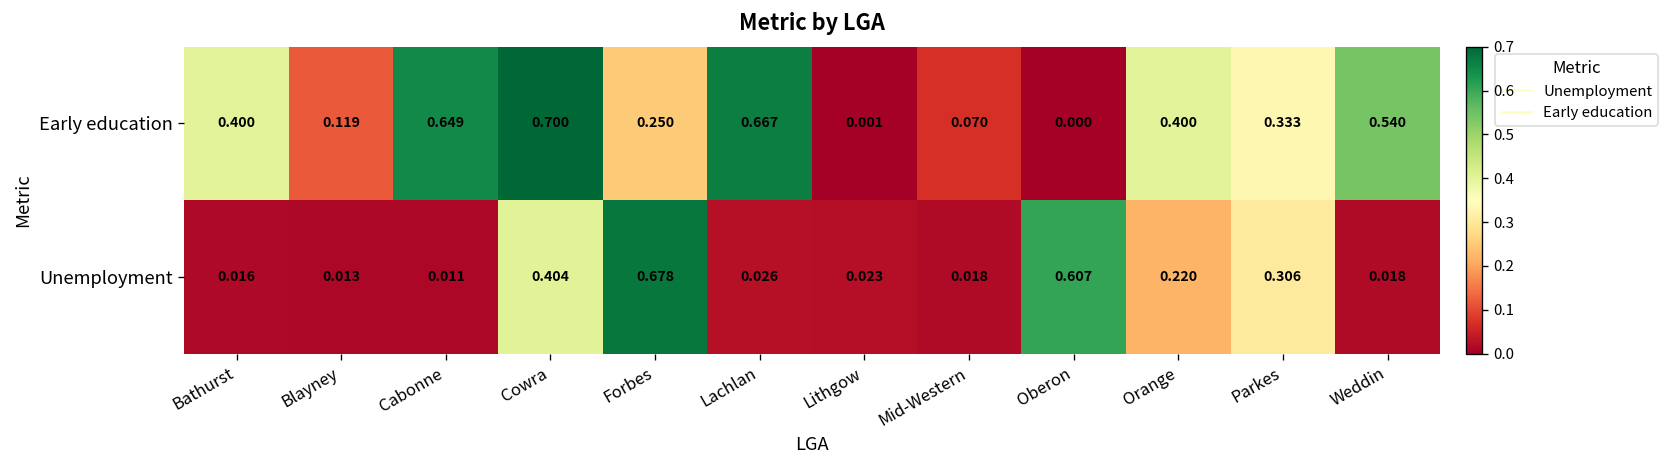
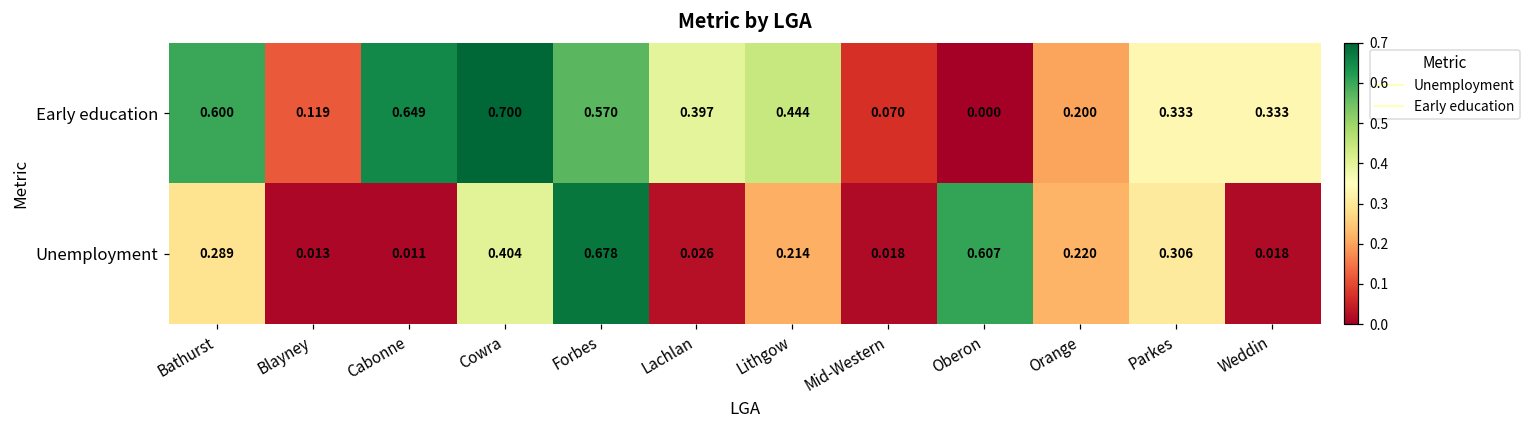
Early education, Bathurst: 0.400 -> 0.600
Early education, Forbes: 0.250 -> 0.570
Early education, Lachlan: 0.667 -> 0.397
Early education, Lithgow: 0.001 -> 0.444
Early education, Orange: 0.400 -> 0.200
Early education, Weddin: 0.540 -> 0.333
Unemployment, Bathurst: 0.016 -> 0.289
Unemployment, Lithgow: 0.023 -> 0.214
